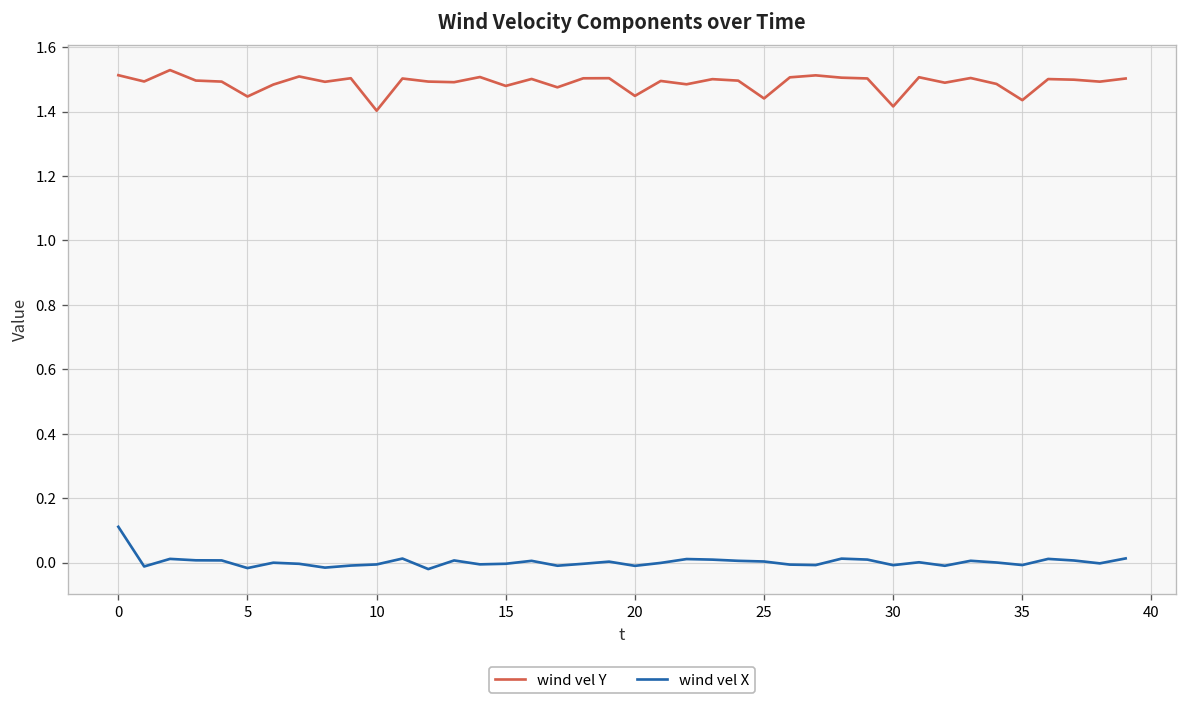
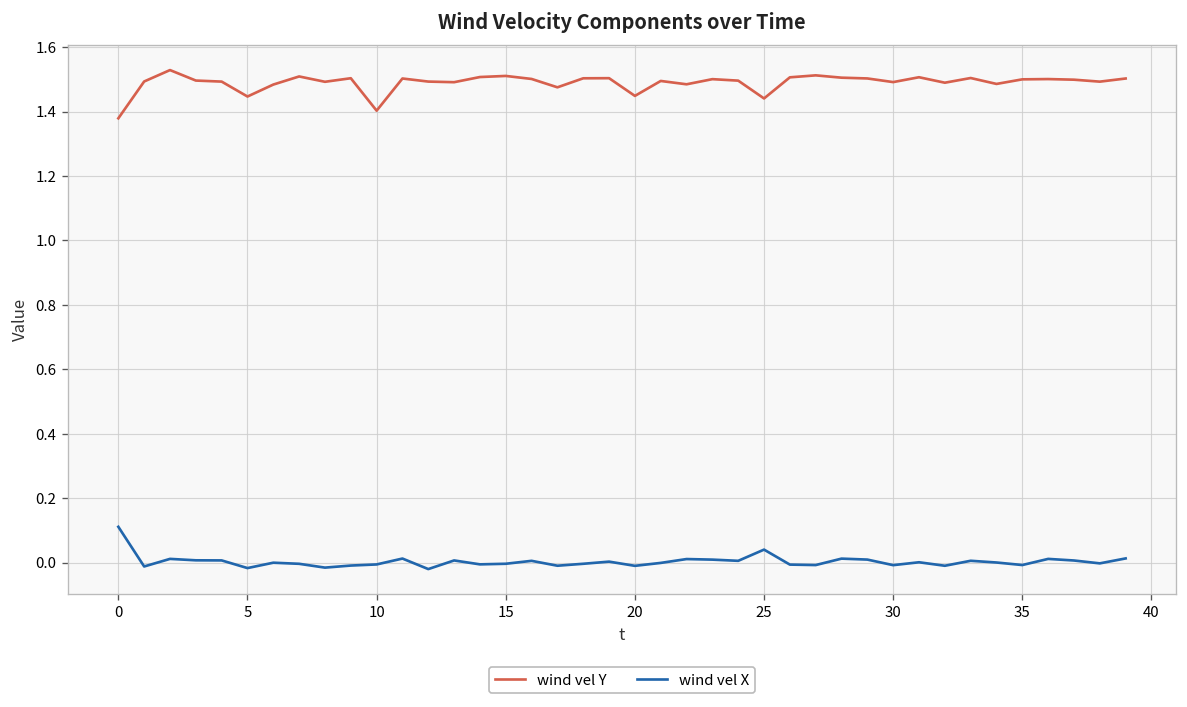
wind vel Y, 0: 1.51 -> 1.38
wind vel Y, 15: 1.48 -> 1.51
wind vel X, 25: 0.00 -> 0.04
wind vel Y, 30: 1.42 -> 1.49
wind vel Y, 35: 1.44 -> 1.50
